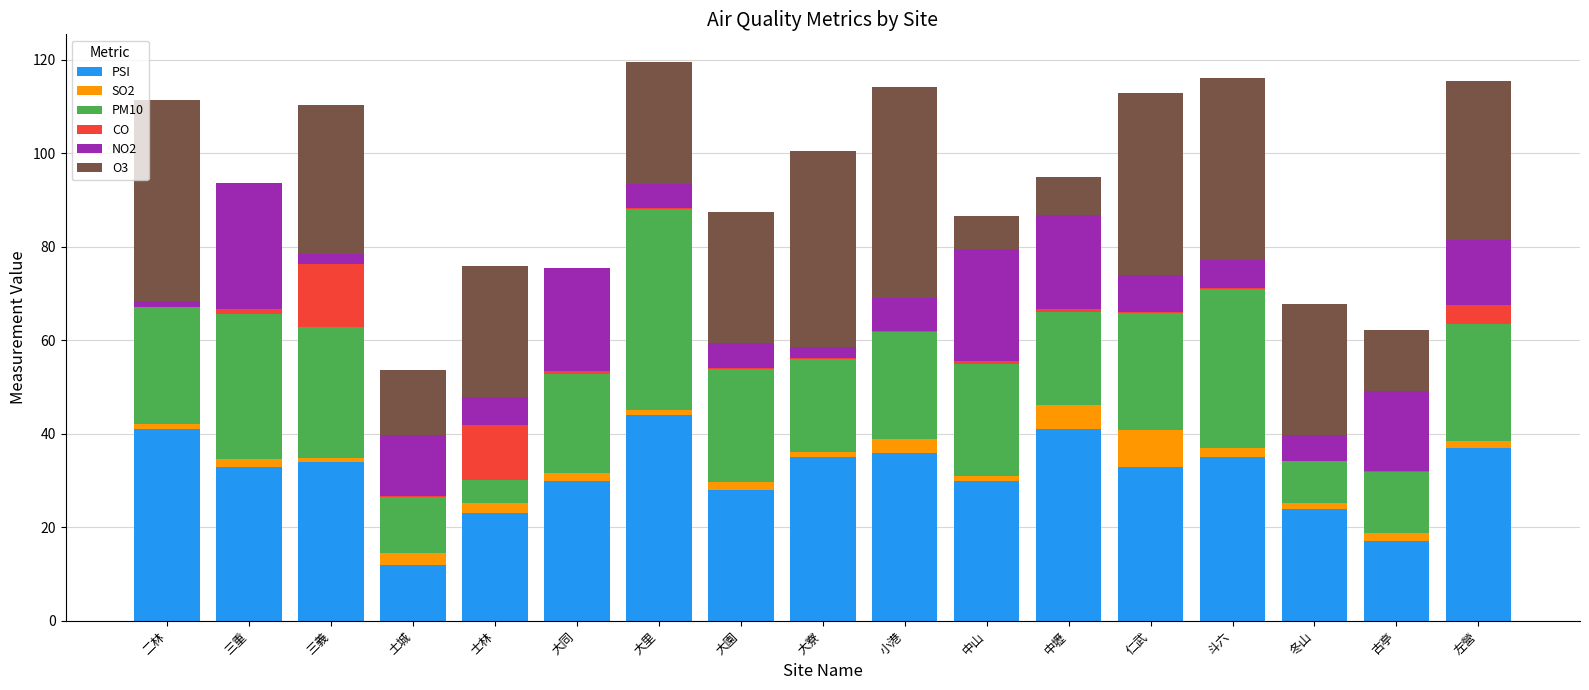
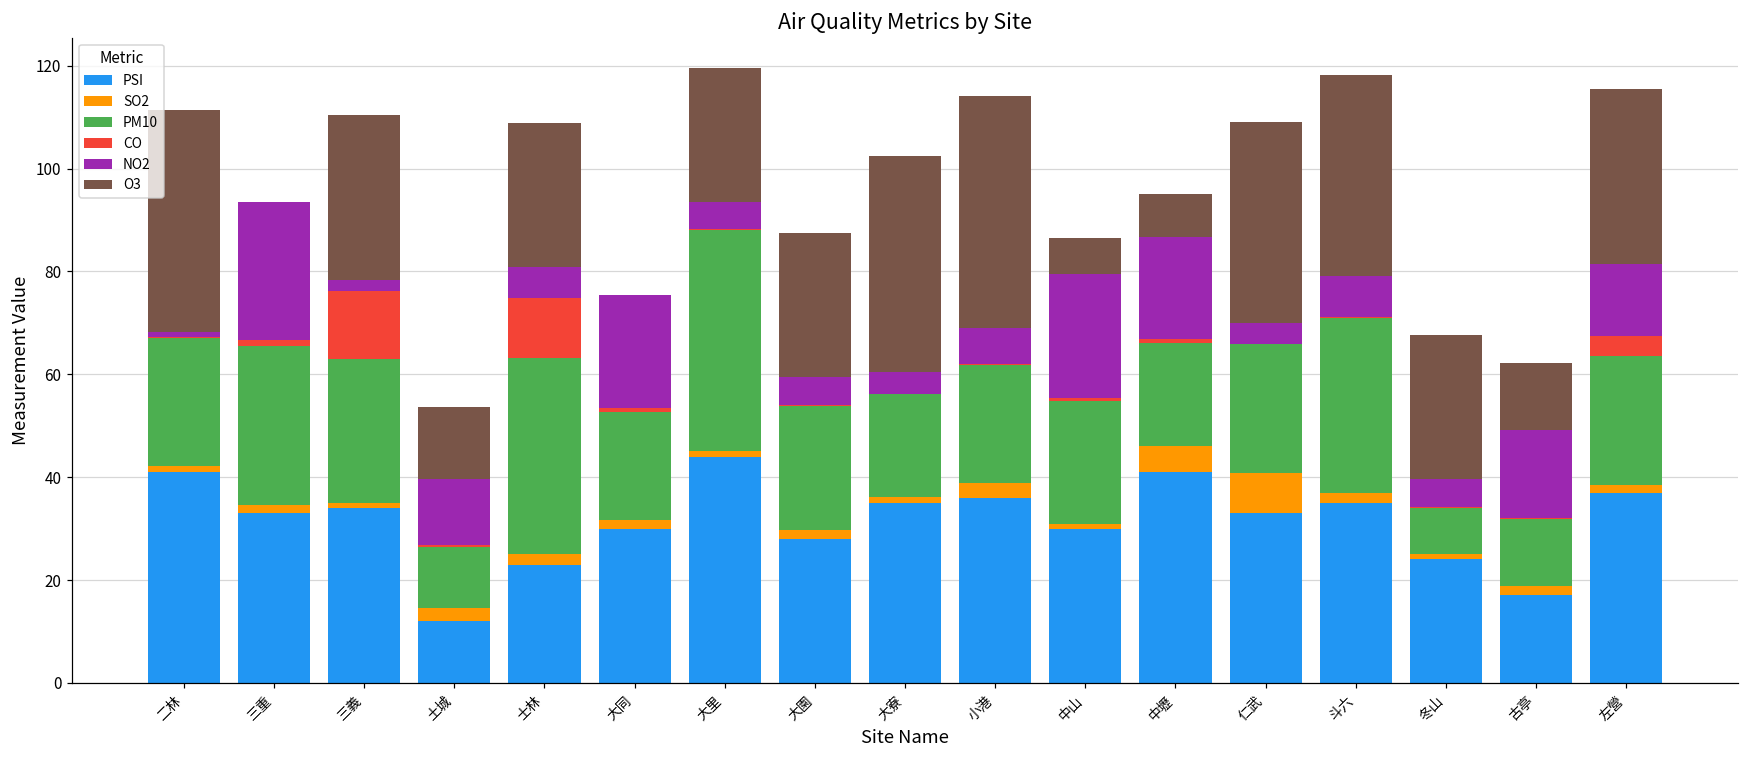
PM10, 士林: 5 -> 38
NO2, 大寮: 2 -> 4
NO2, 仁武: 8 -> 4
NO2, 斗六: 6 -> 8
